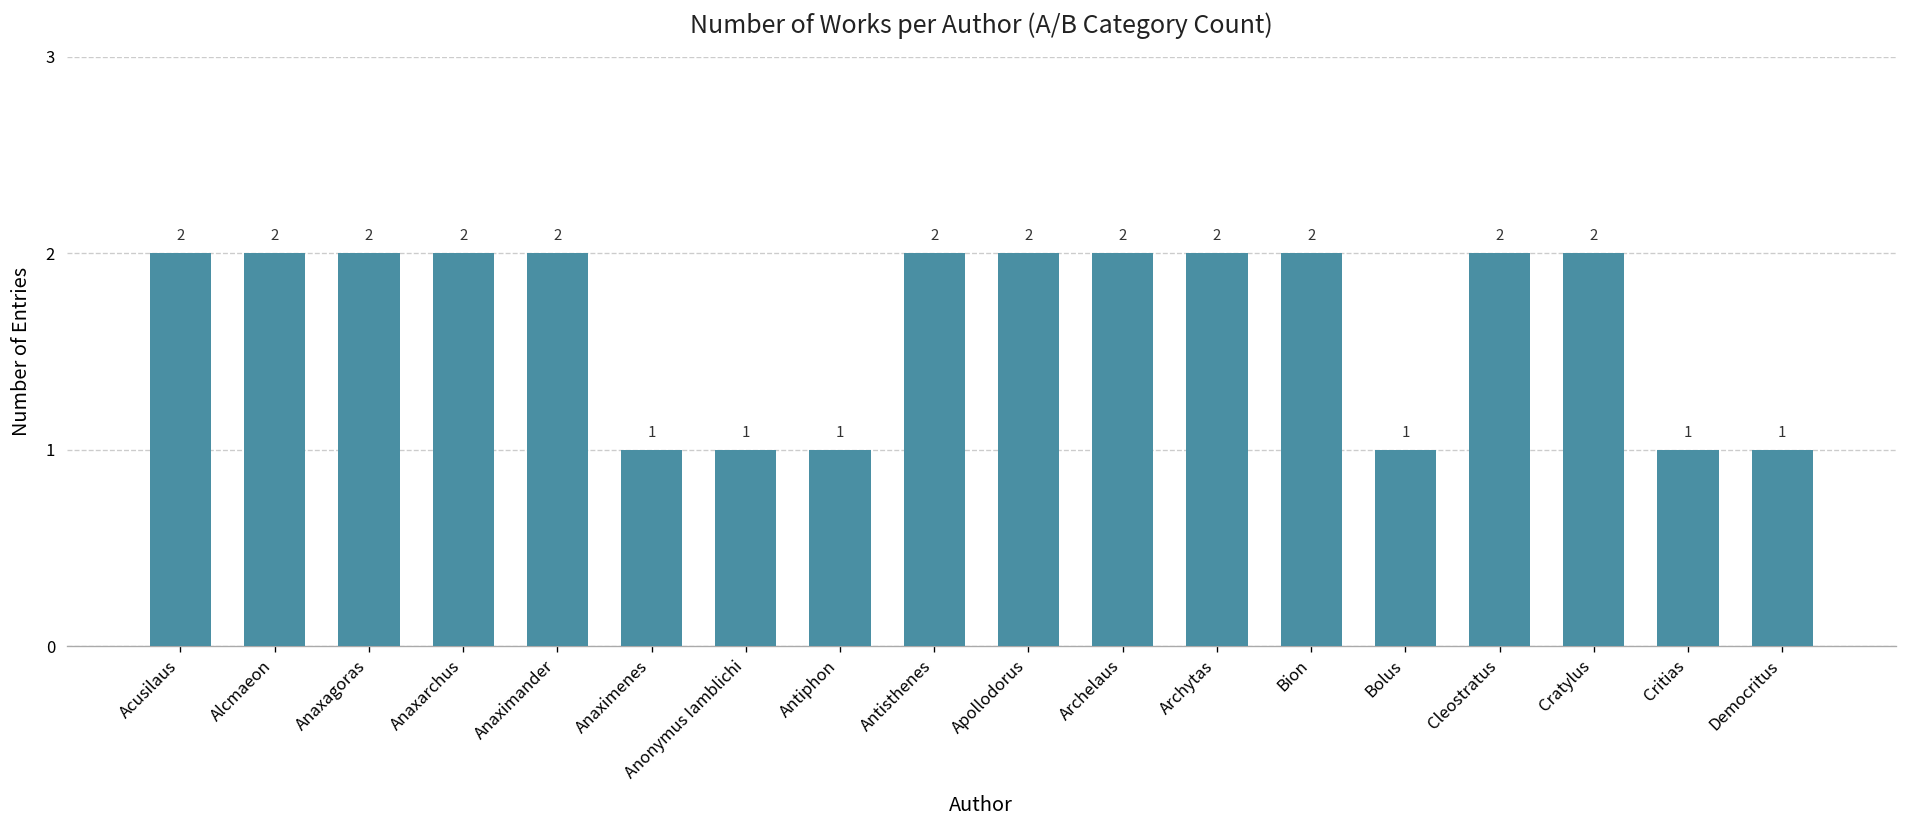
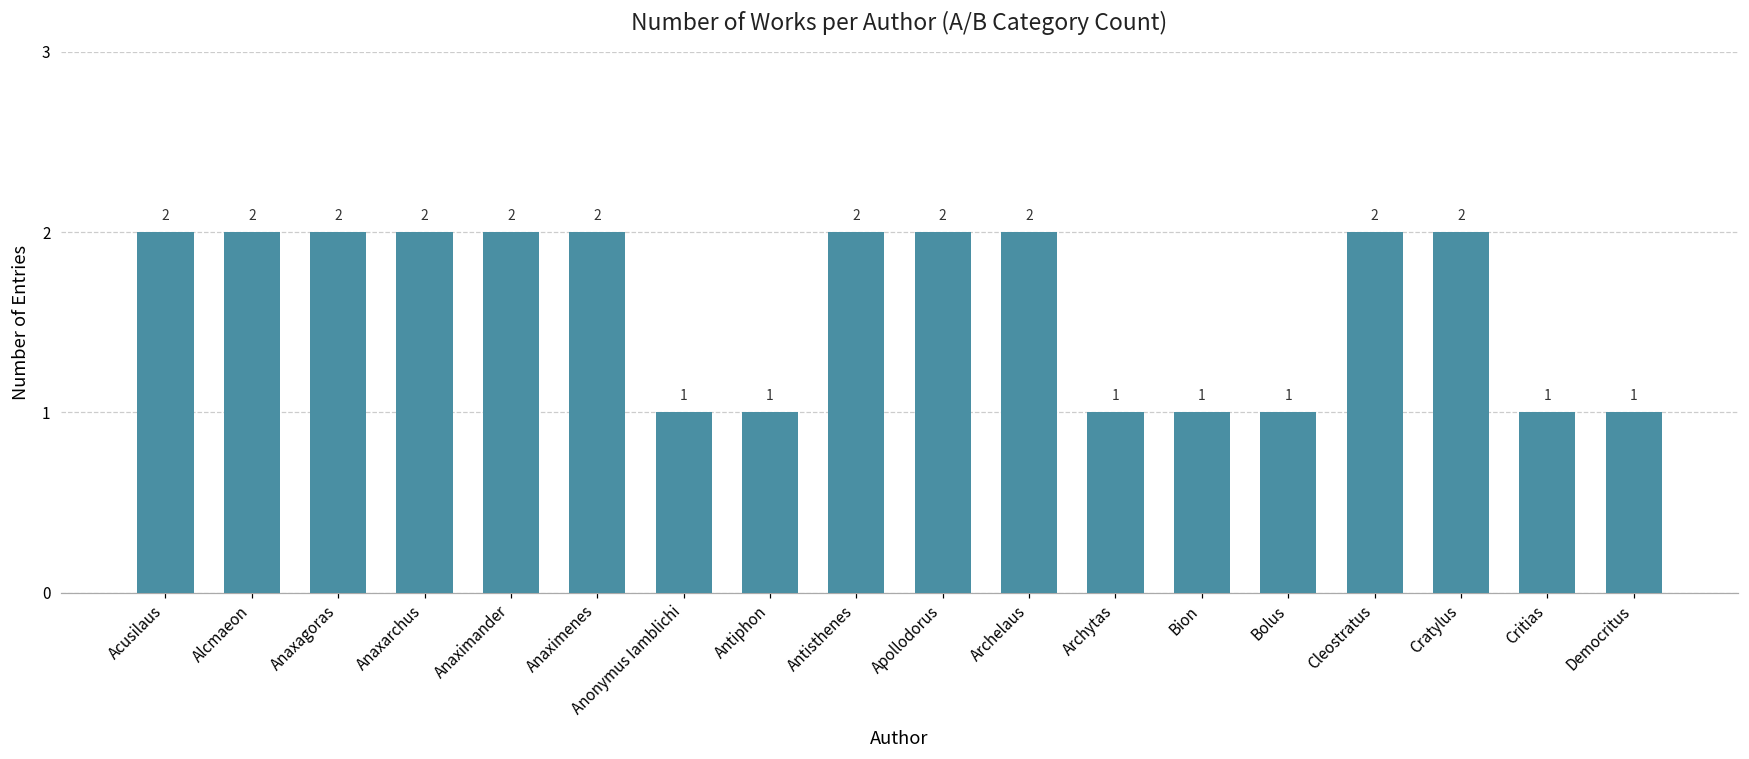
Anaximenes: 1 -> 2
Archytas: 2 -> 1
Bion: 2 -> 1
